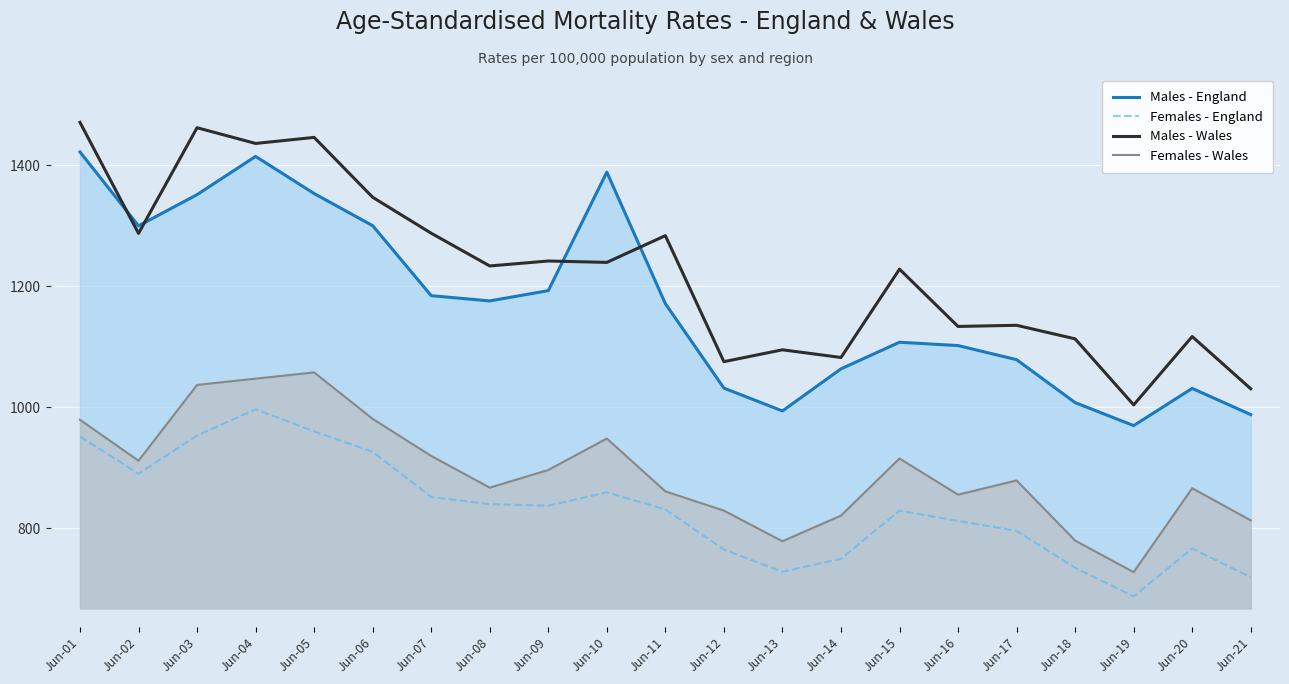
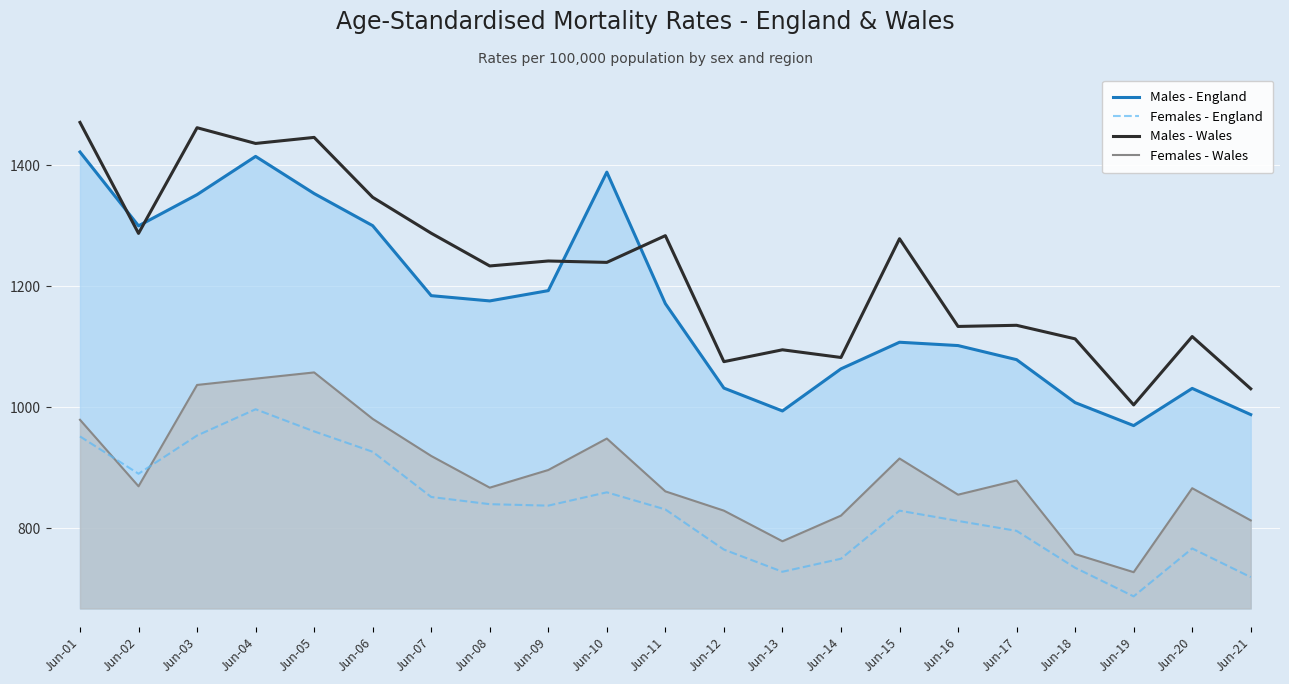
Females - Wales, Jun-02: 910 -> 870
Males - Wales, Jun-15: 1230 -> 1280
Females - Wales, Jun-18: 780 -> 760
